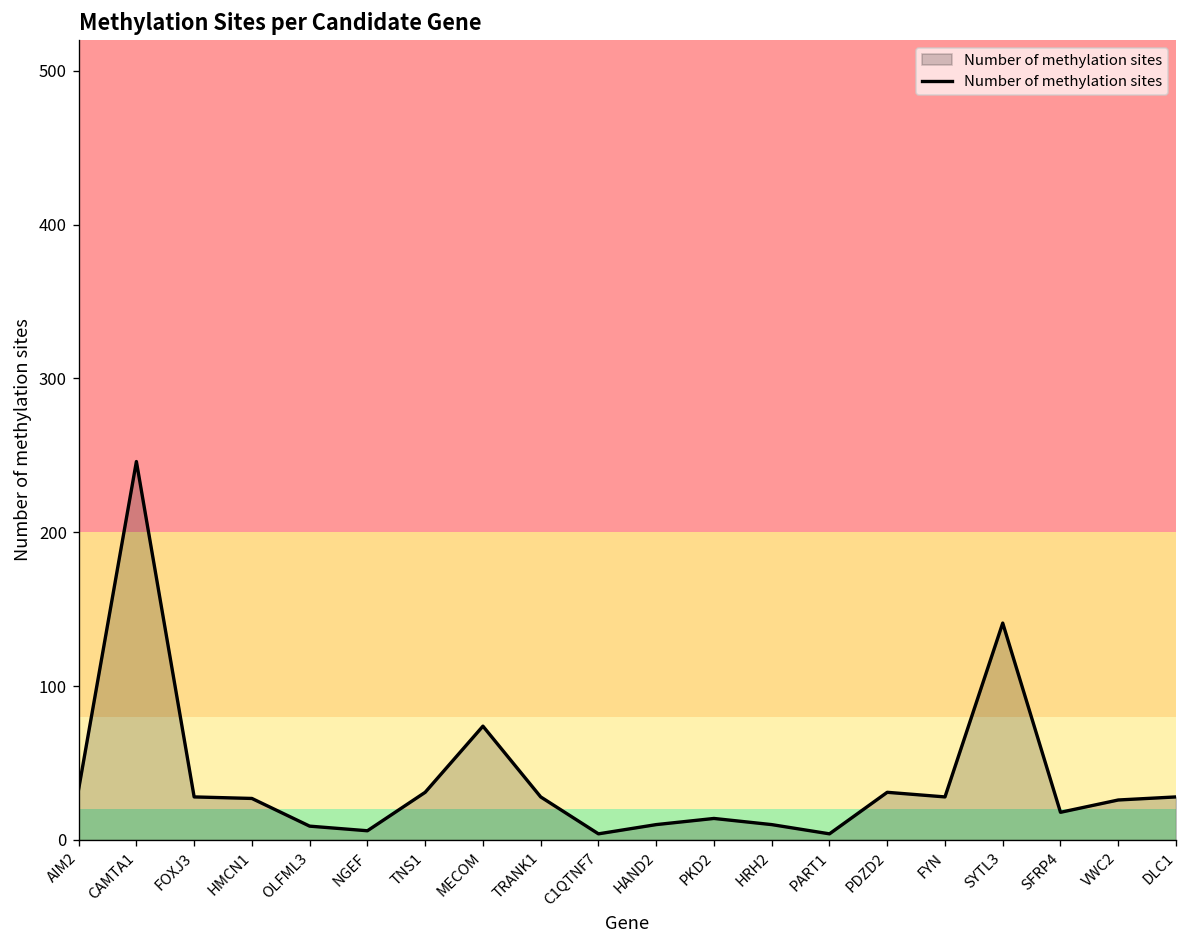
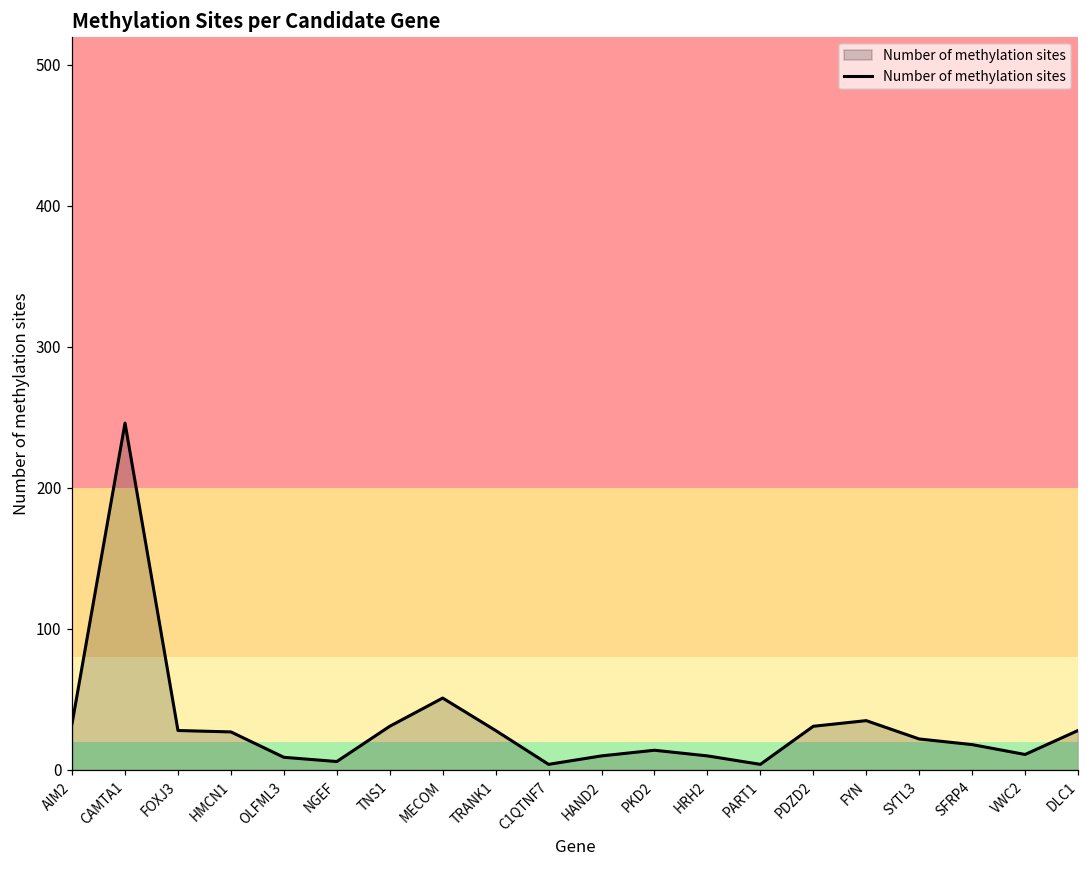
MECOM: 74 -> 51
FYN: 28 -> 35
SYTL3: 141 -> 22
VWC2: 26 -> 11
